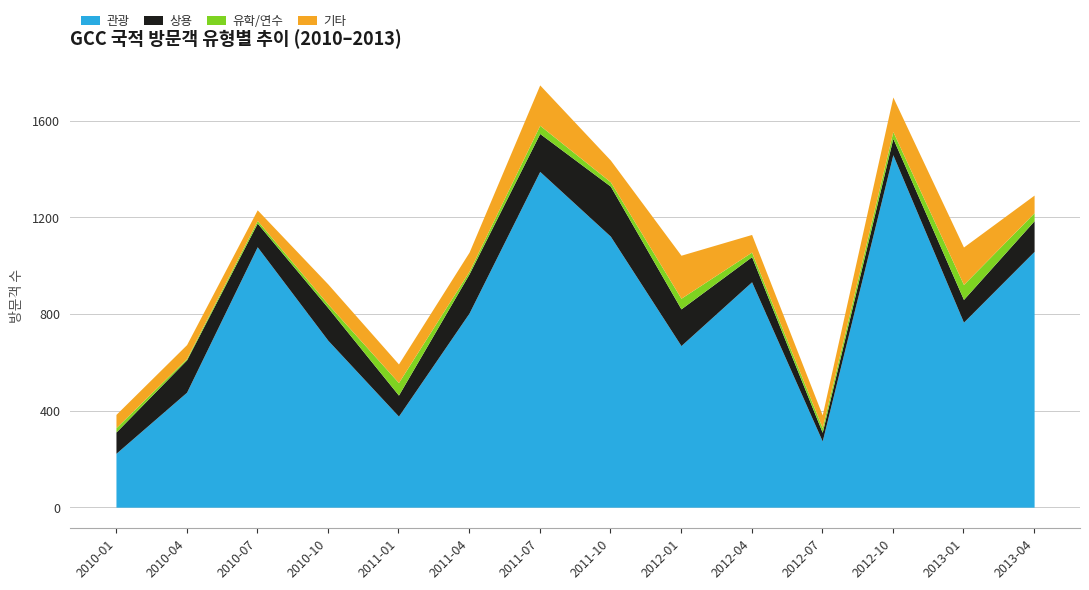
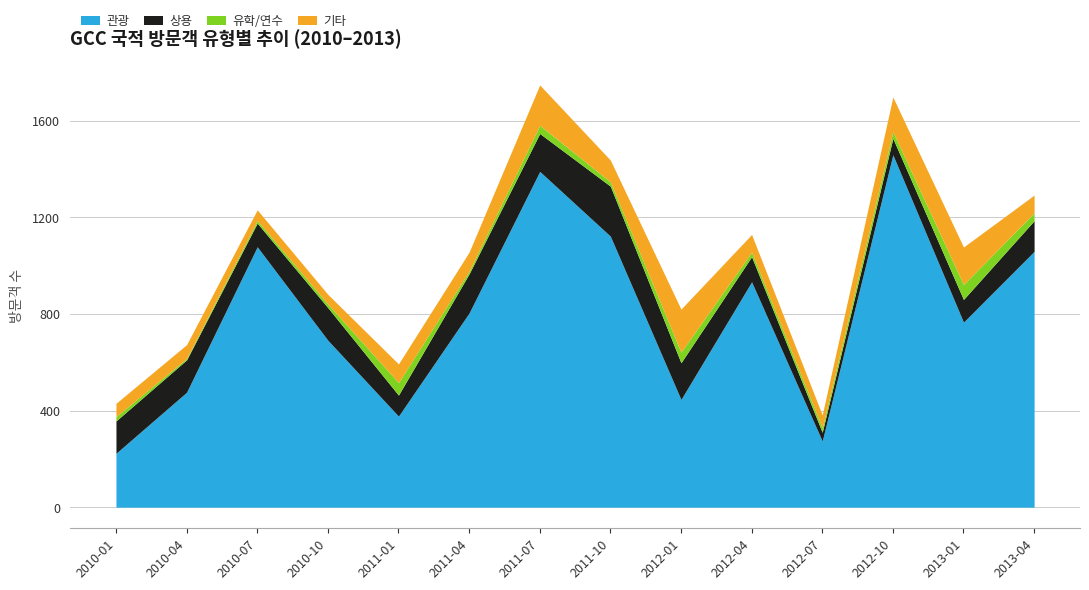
상용, 2010-01: 90 -> 130
기타, 2010-10: 80 -> 40
관광, 2012-01: 670 -> 450
